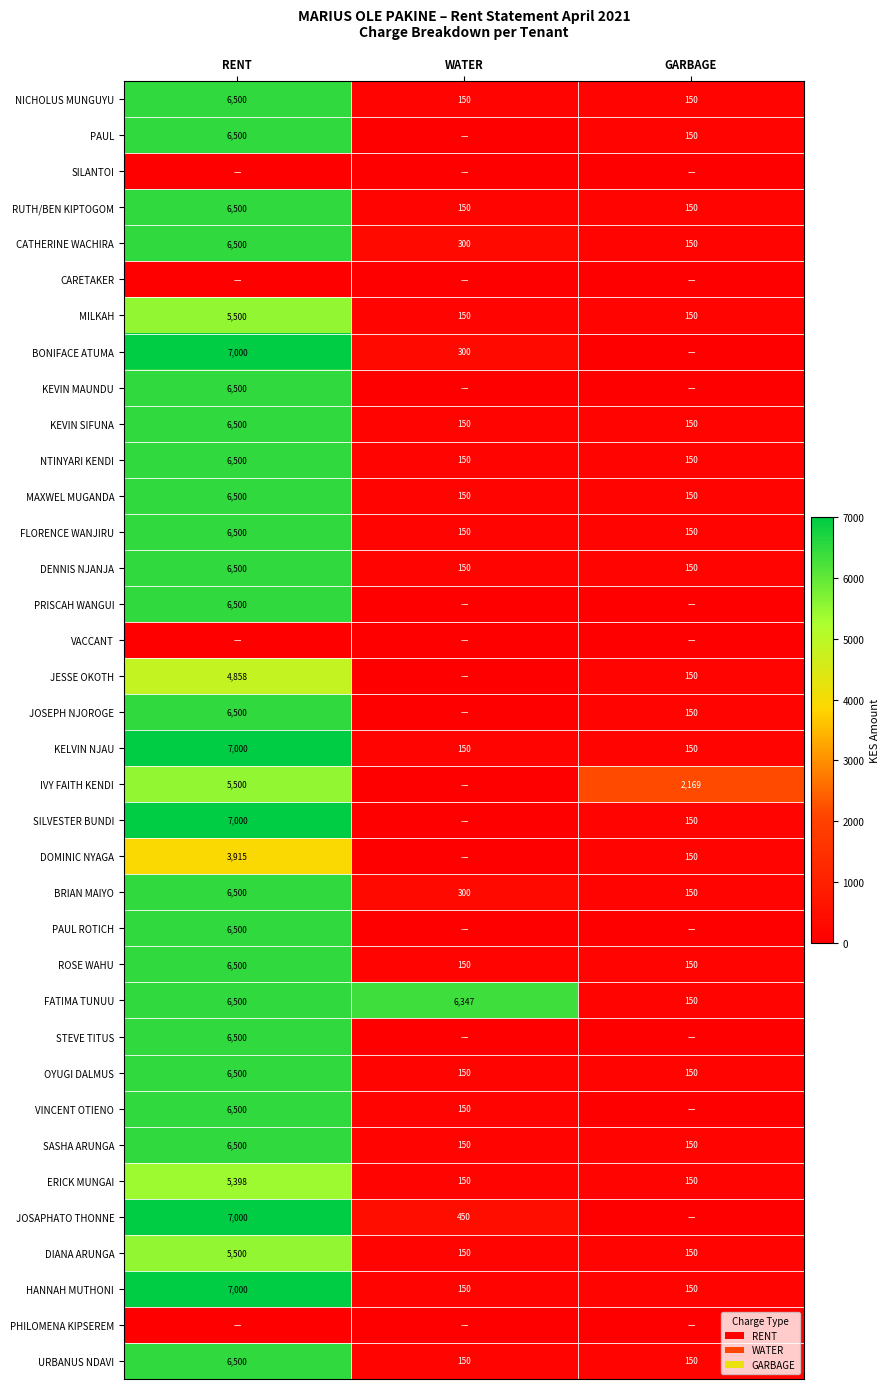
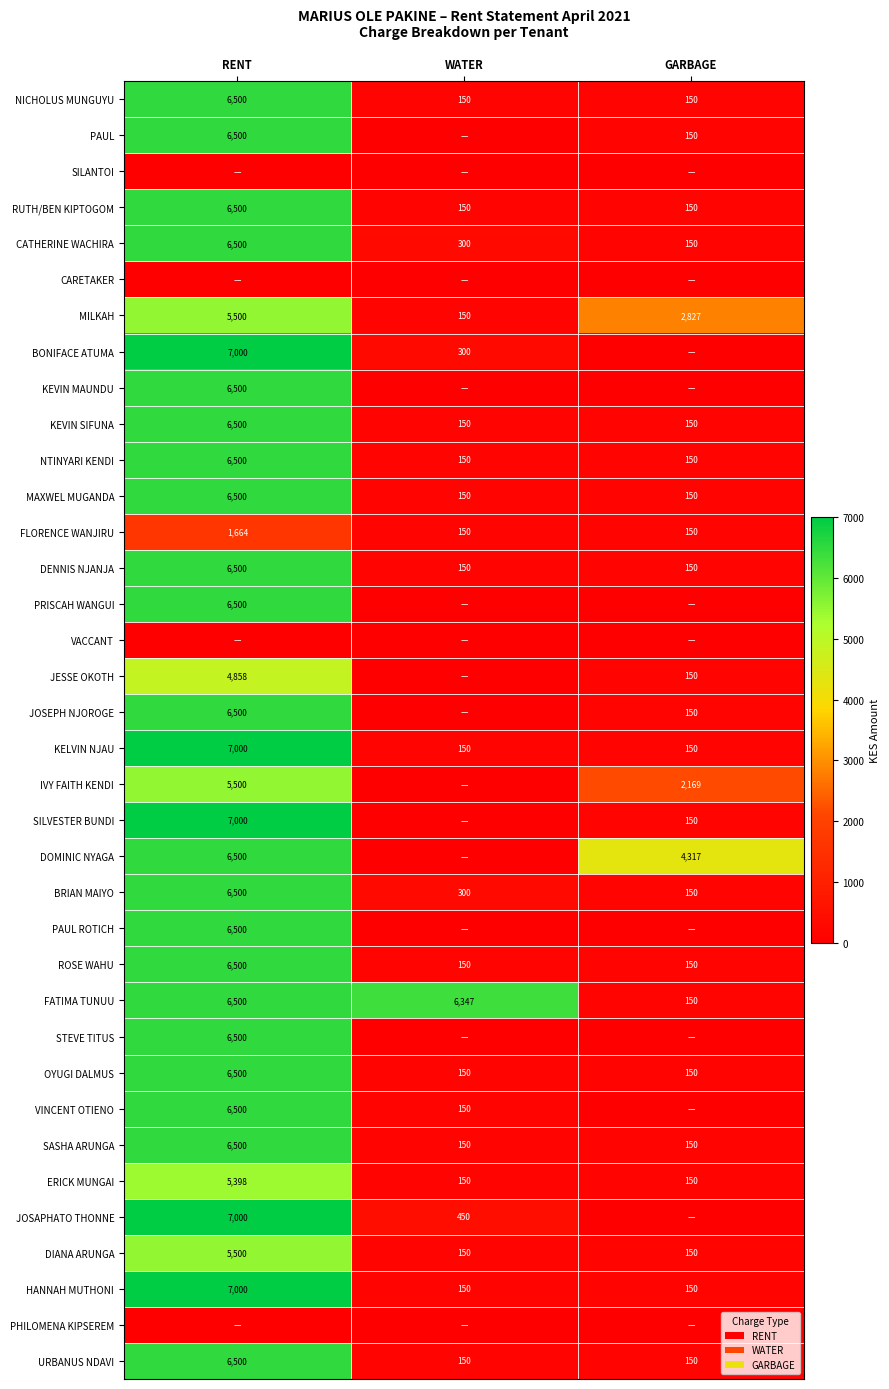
MILKAH, GARBAGE: 150 -> 2,827
FLORENCE WANJIRU, RENT: 6,500 -> 1,664
DOMINIC NYAGA, RENT: 3,915 -> 6,500
DOMINIC NYAGA, GARBAGE: 150 -> 4,317
